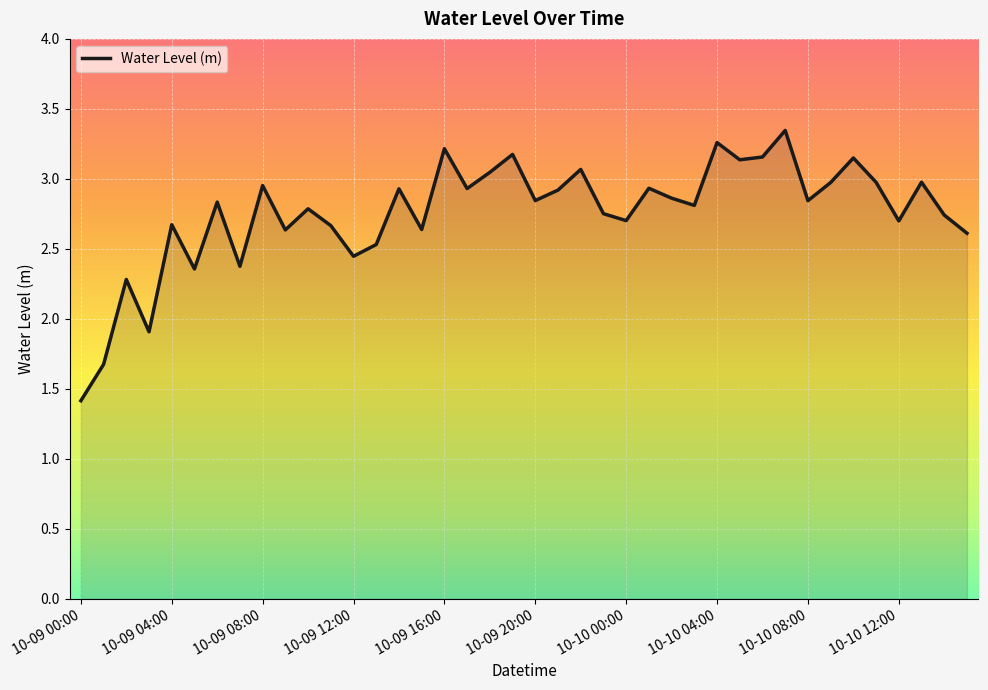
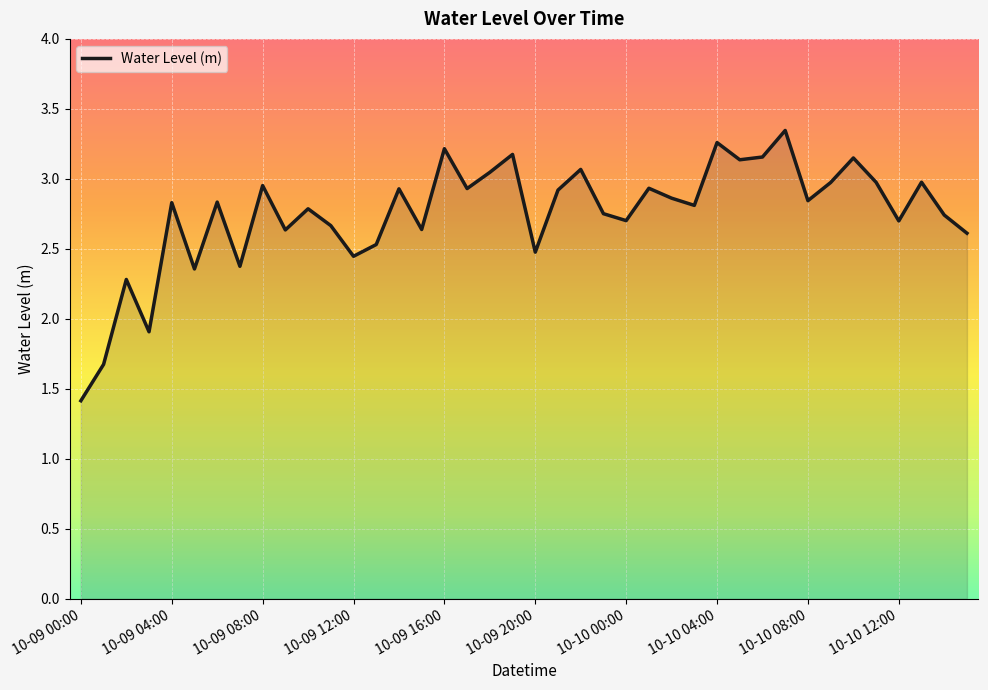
10-09 04:00: 2.67 -> 2.83
10-09 20:00: 2.84 -> 2.48
